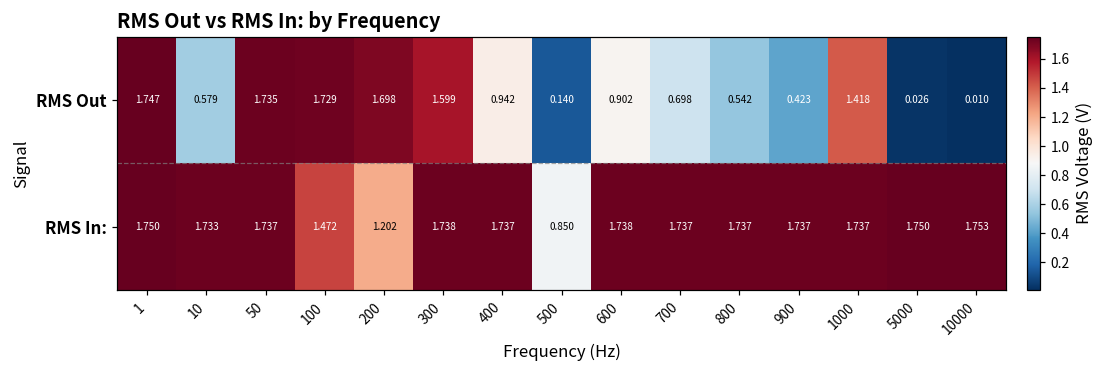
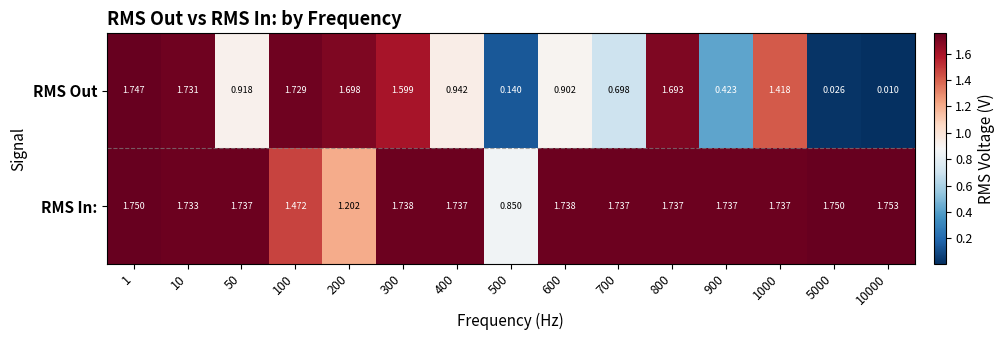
RMS Out, 10: 0.579 -> 1.731
RMS Out, 50: 1.735 -> 0.918
RMS Out, 800: 0.542 -> 1.693
